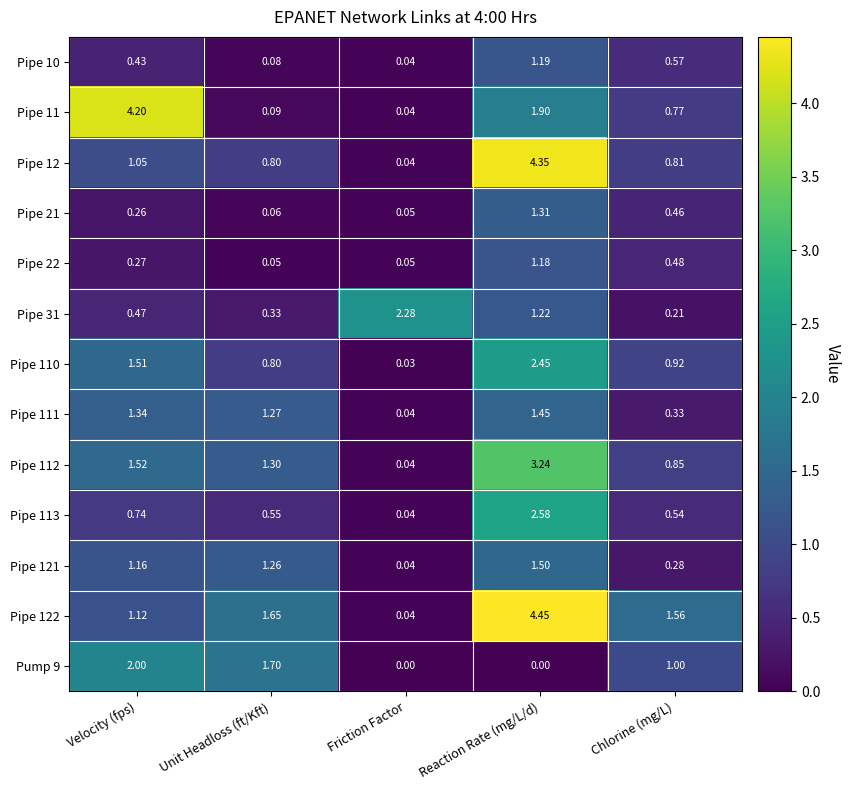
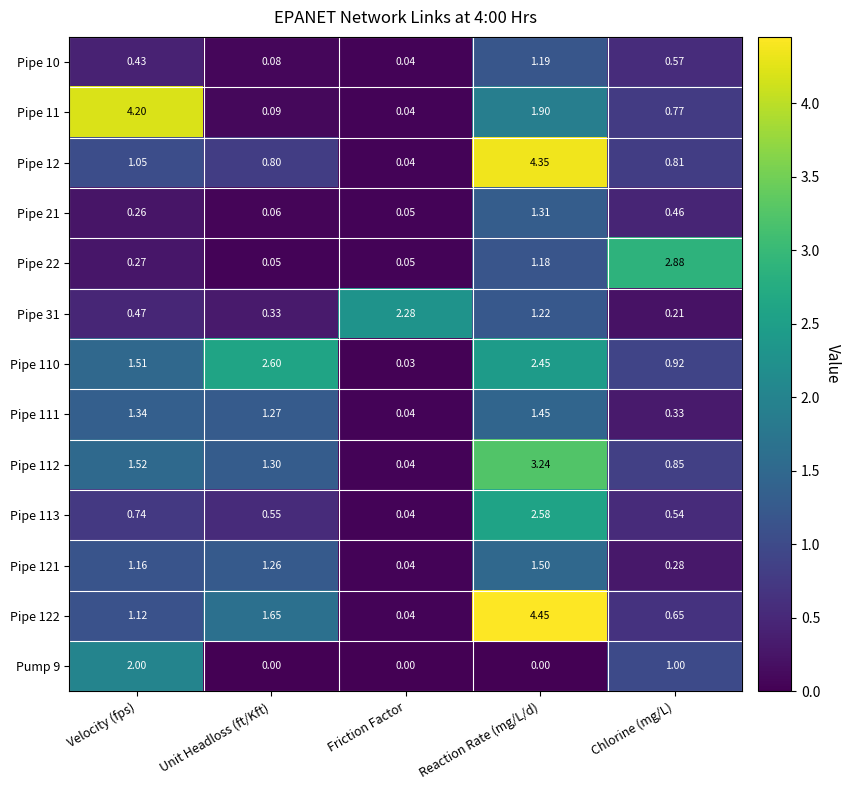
Pipe 22, Chlorine (mg/L): 0.48 -> 2.88
Pipe 110, Unit Headloss (ft/Kft): 0.80 -> 2.60
Pipe 122, Chlorine (mg/L): 1.56 -> 0.65
Pump 9, Unit Headloss (ft/Kft): 1.70 -> 0.00
